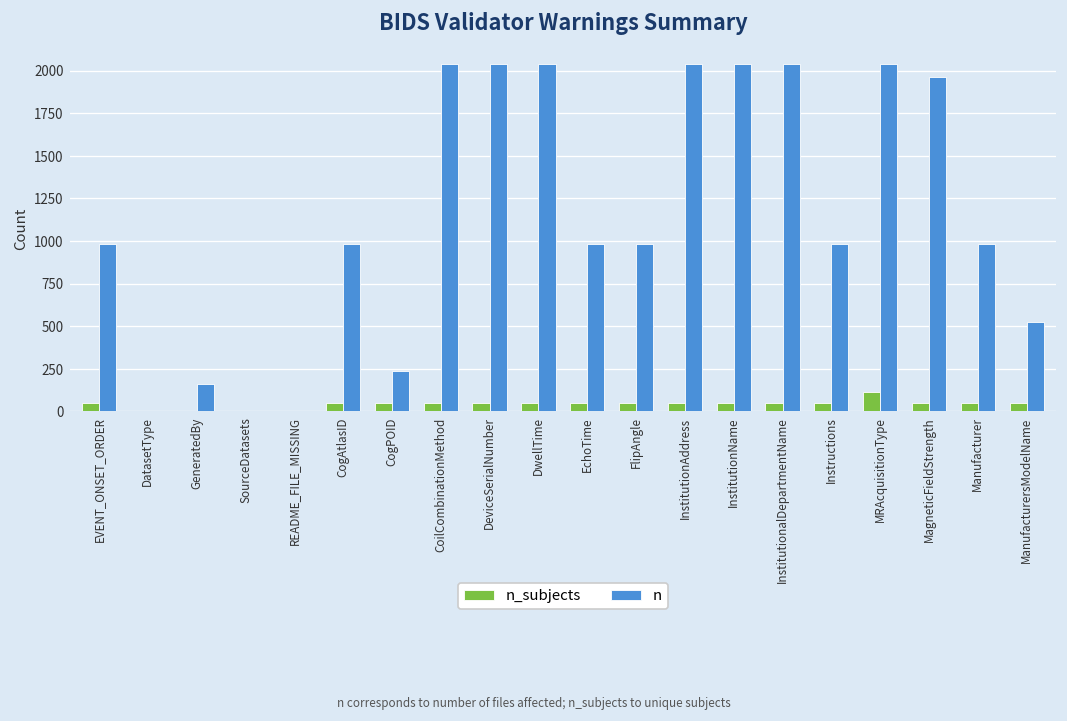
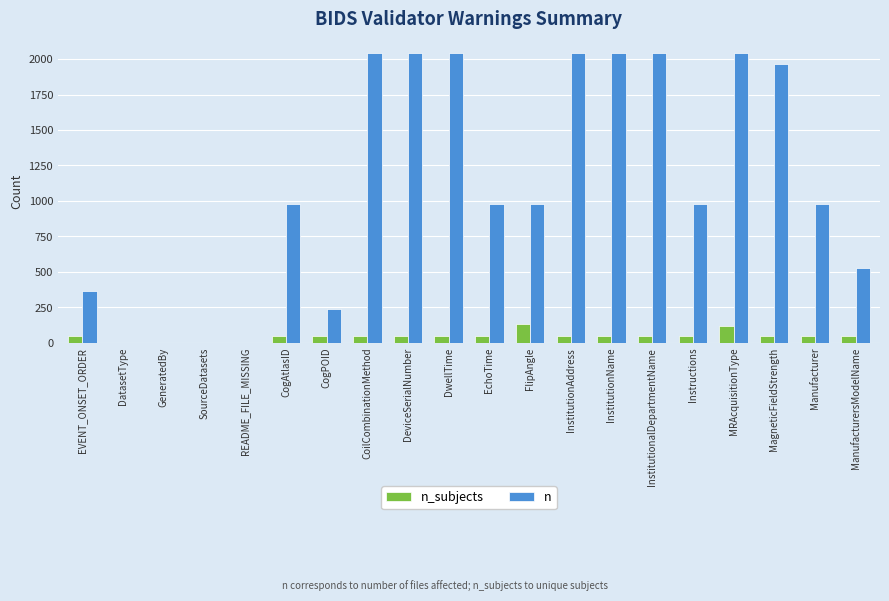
n, EVENT_ONSET_ORDER: 980 -> 360
n, GeneratedBy: 160 -> 0
n_subjects, FlipAngle: 50 -> 130
